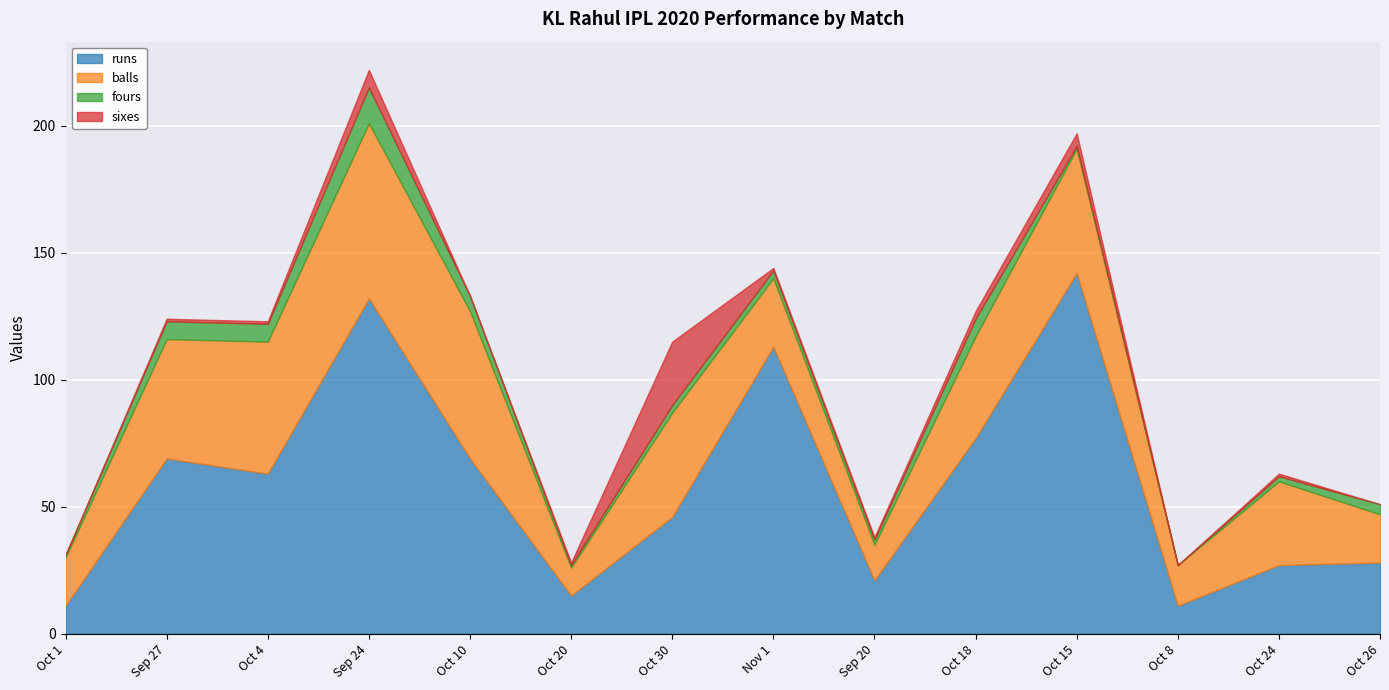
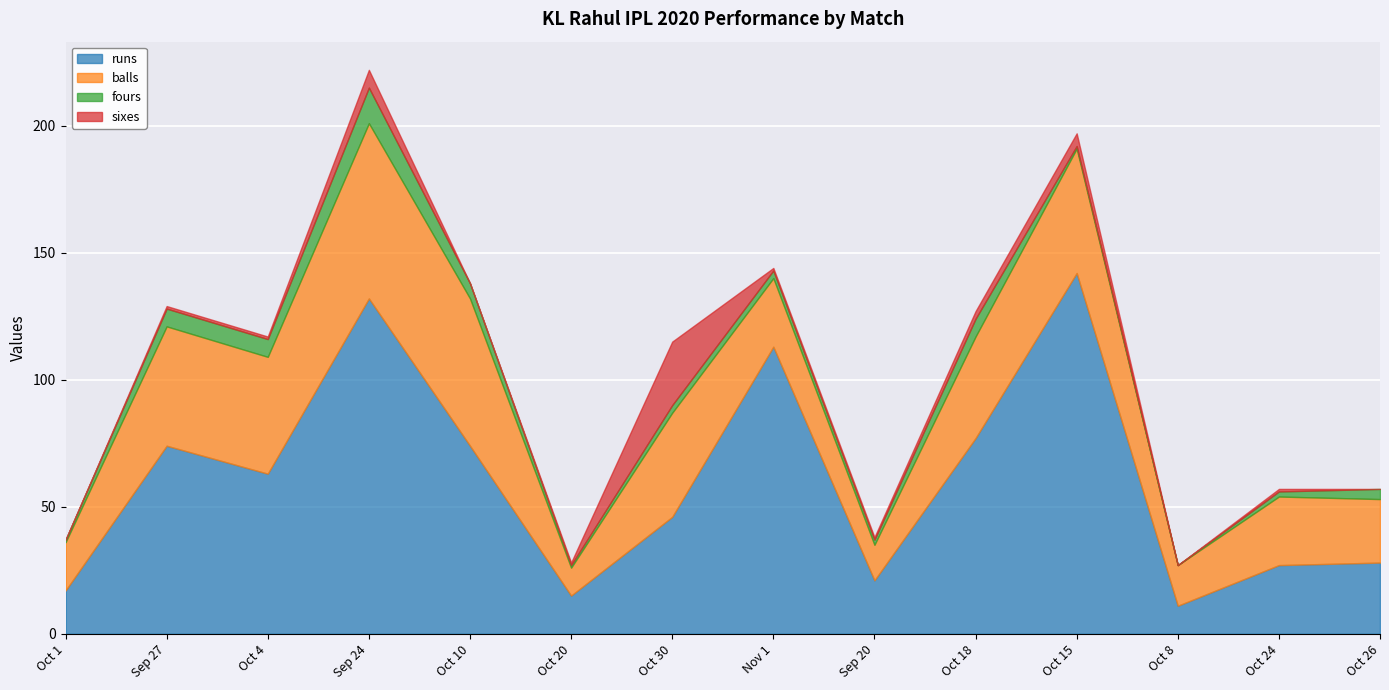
runs, Oct 1: 11 -> 17
runs, Sep 27: 69 -> 74
balls, Oct 4: 52 -> 46
runs, Oct 10: 69 -> 74
balls, Oct 24: 33 -> 27
balls, Oct 26: 19 -> 25
